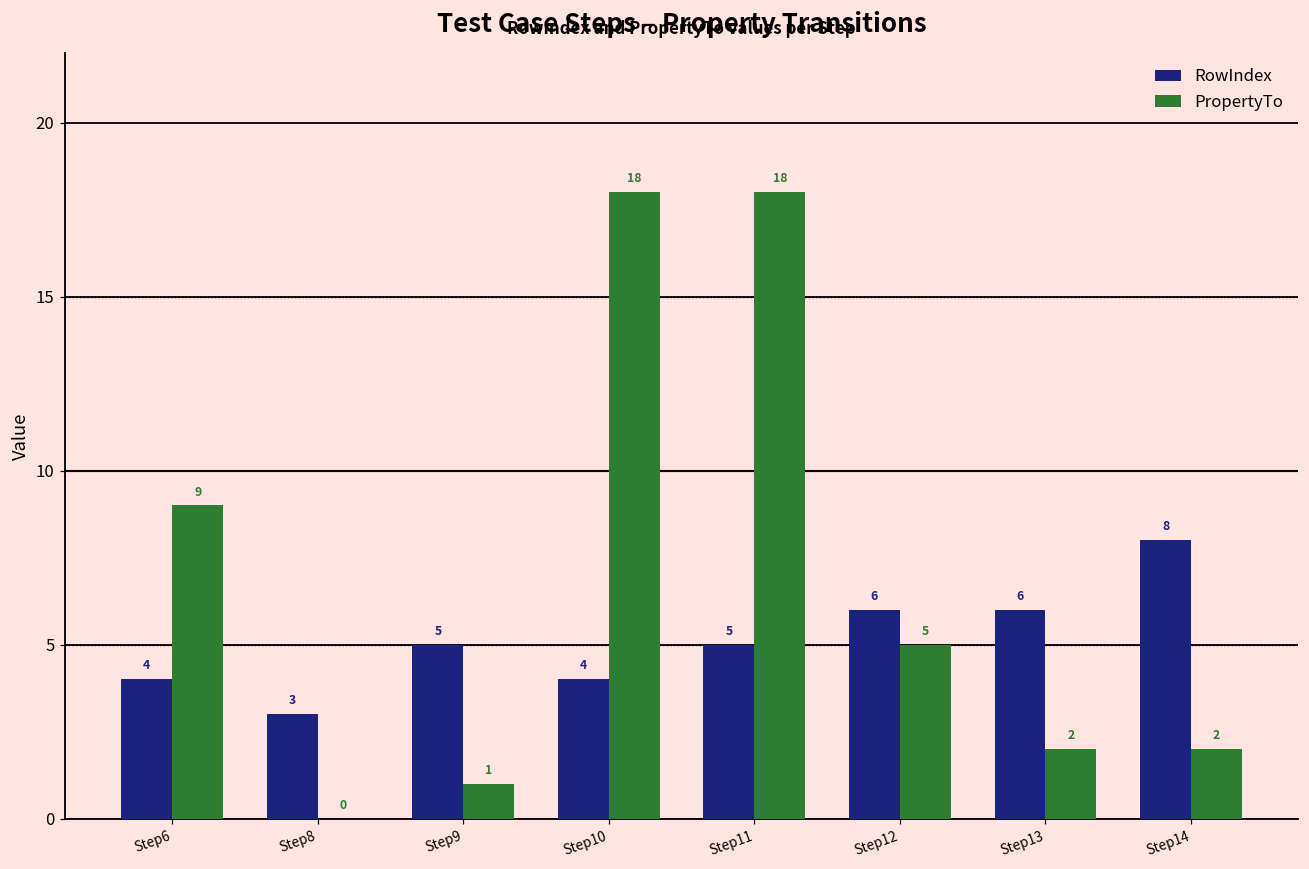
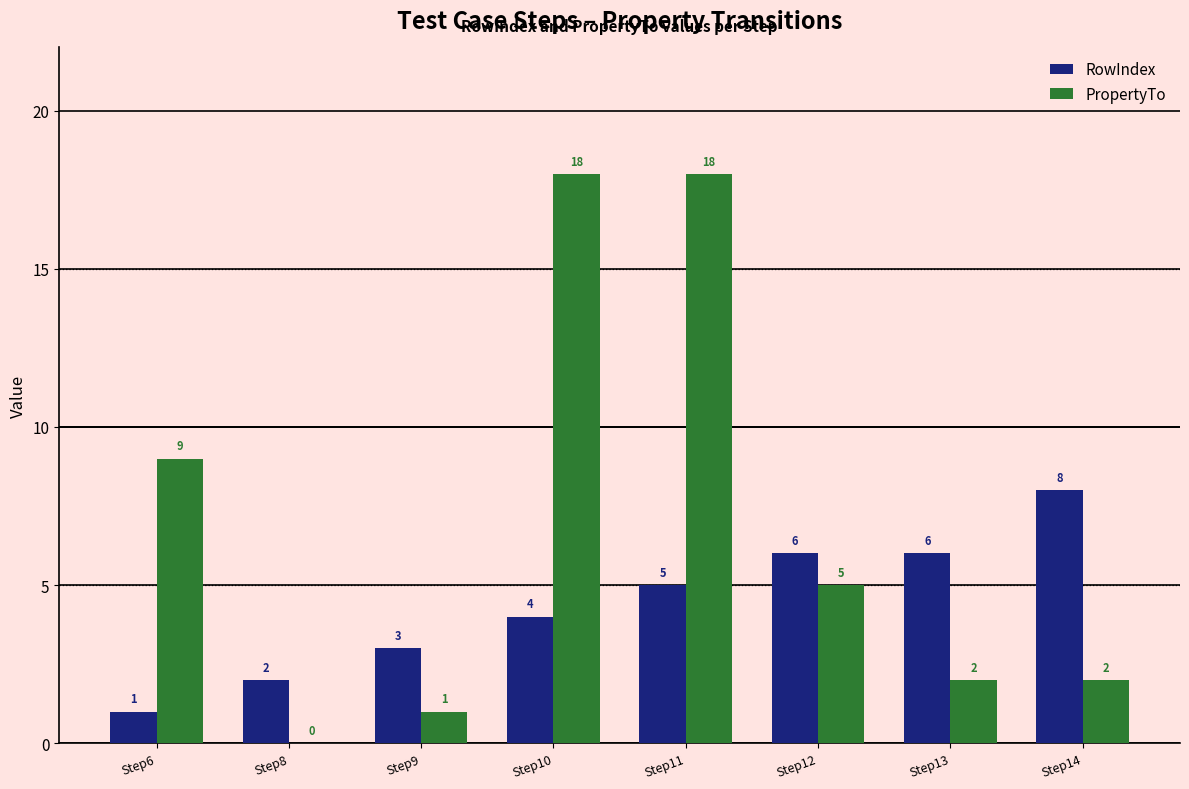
RowIndex, Step6: 4 -> 1
RowIndex, Step8: 3 -> 2
RowIndex, Step9: 5 -> 3
